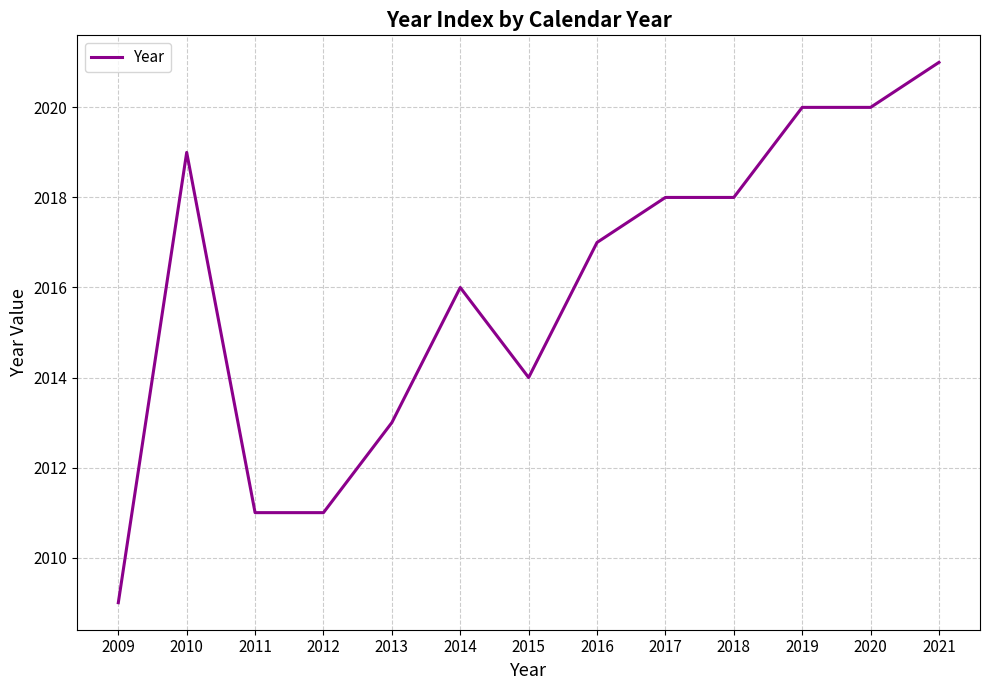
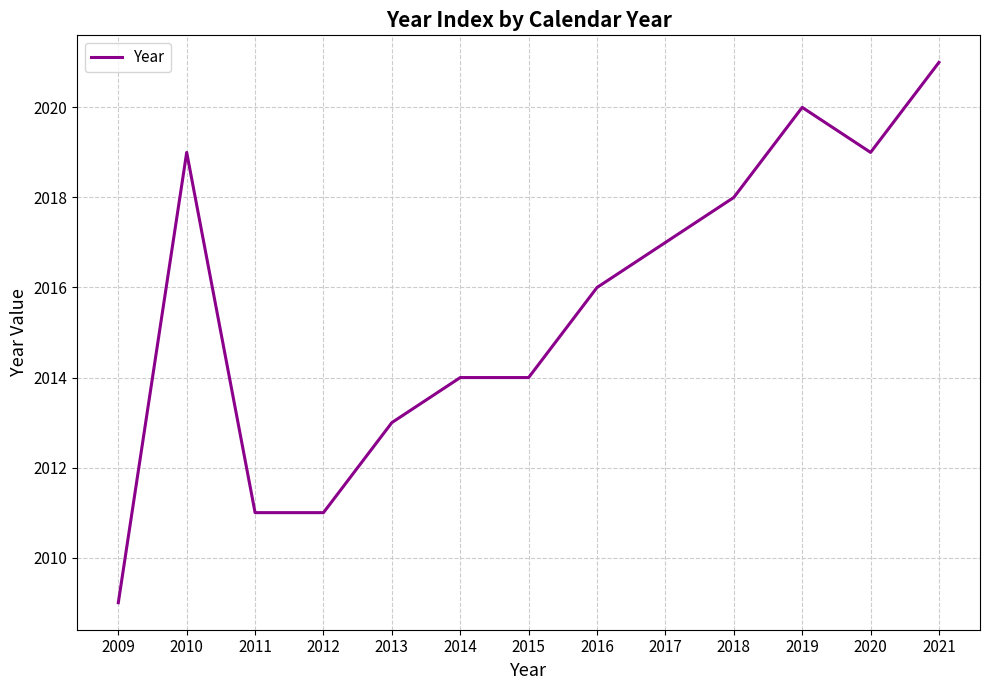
2014: 2016 -> 2014
2016: 2017 -> 2016
2017: 2018 -> 2017
2020: 2020 -> 2019
